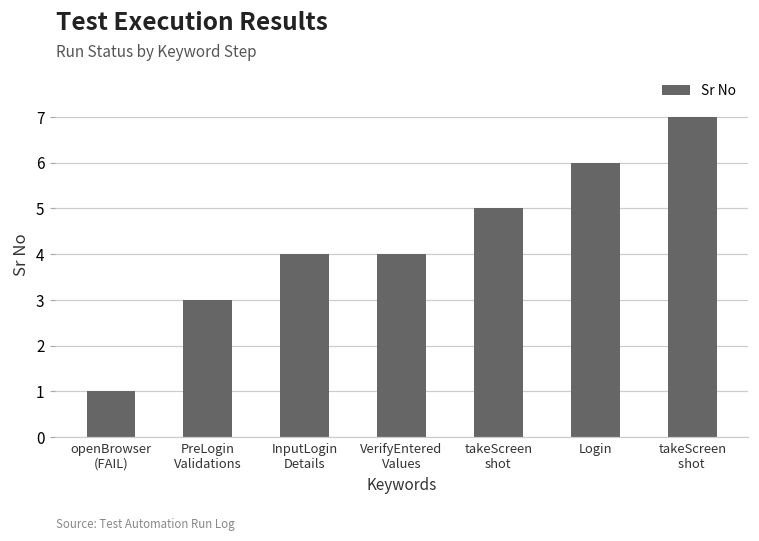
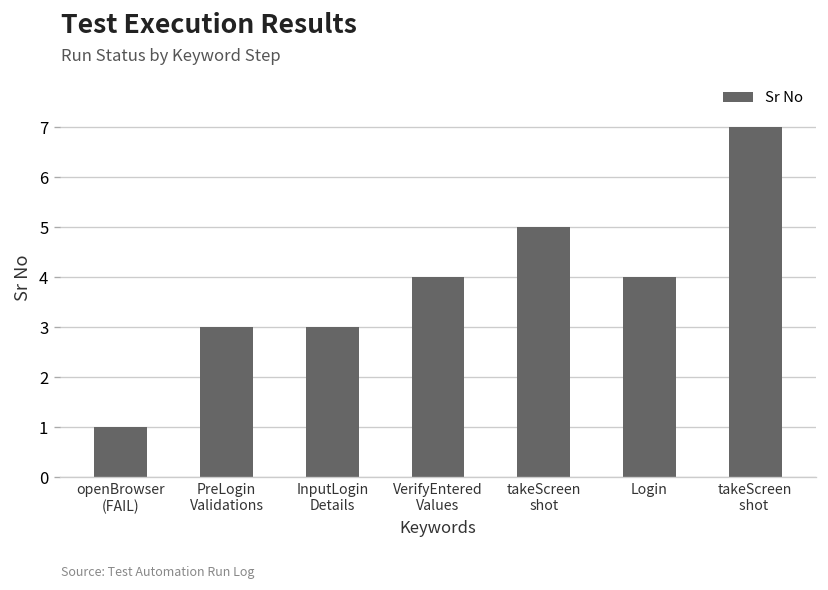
InputLogin Details: 4 -> 3
Login: 6 -> 4
